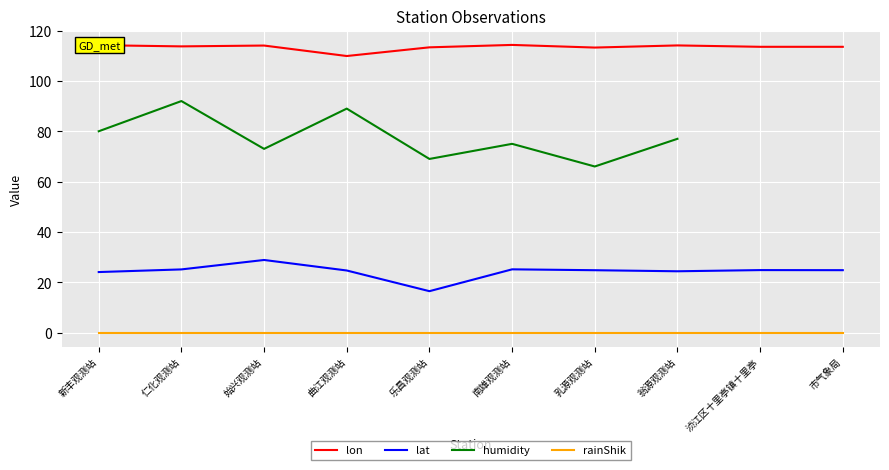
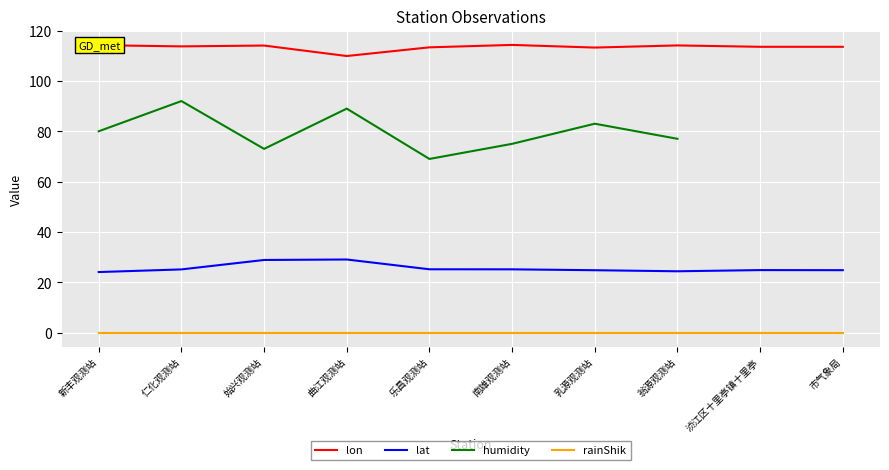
lat, 曲江观测站: 25 -> 29
lat, 乐昌观测站: 16 -> 25
humidity, 乳源观测站: 66 -> 83
